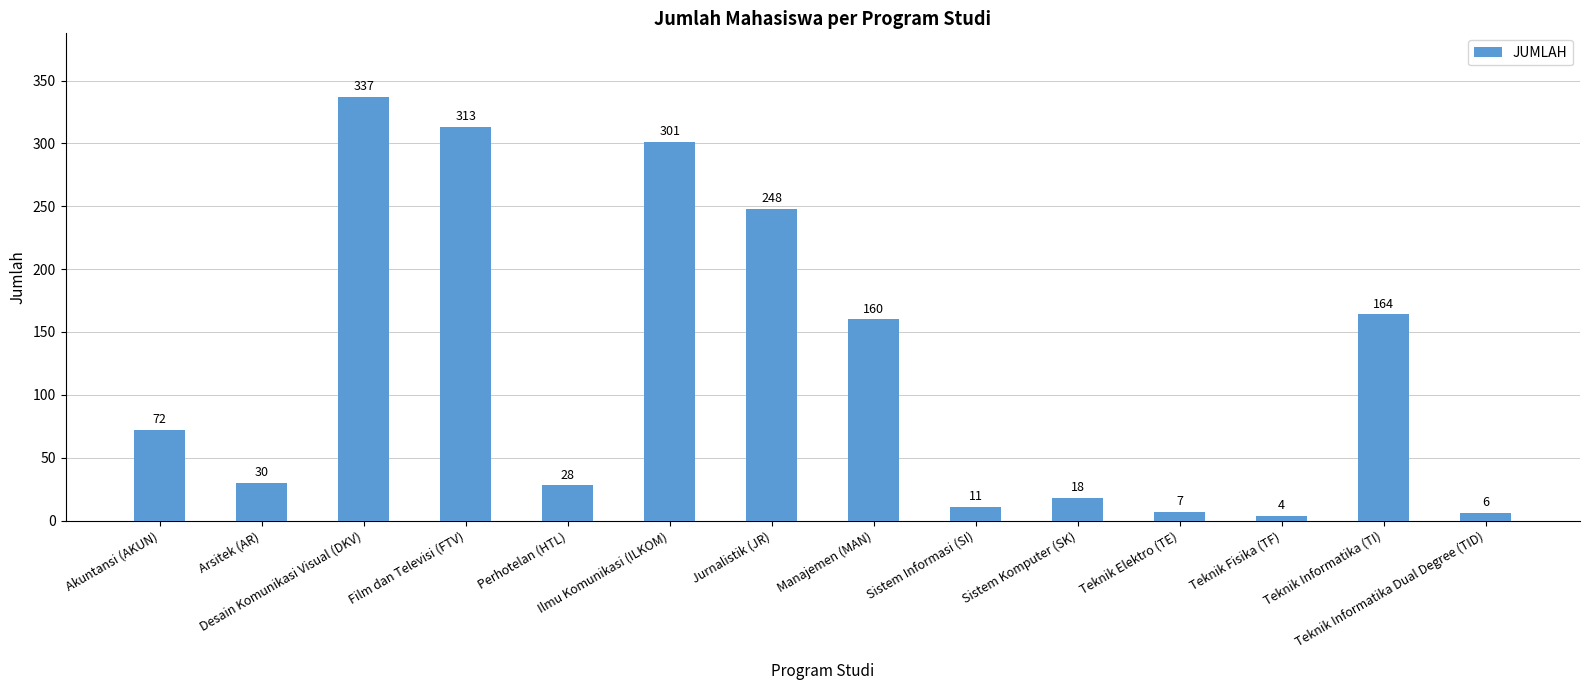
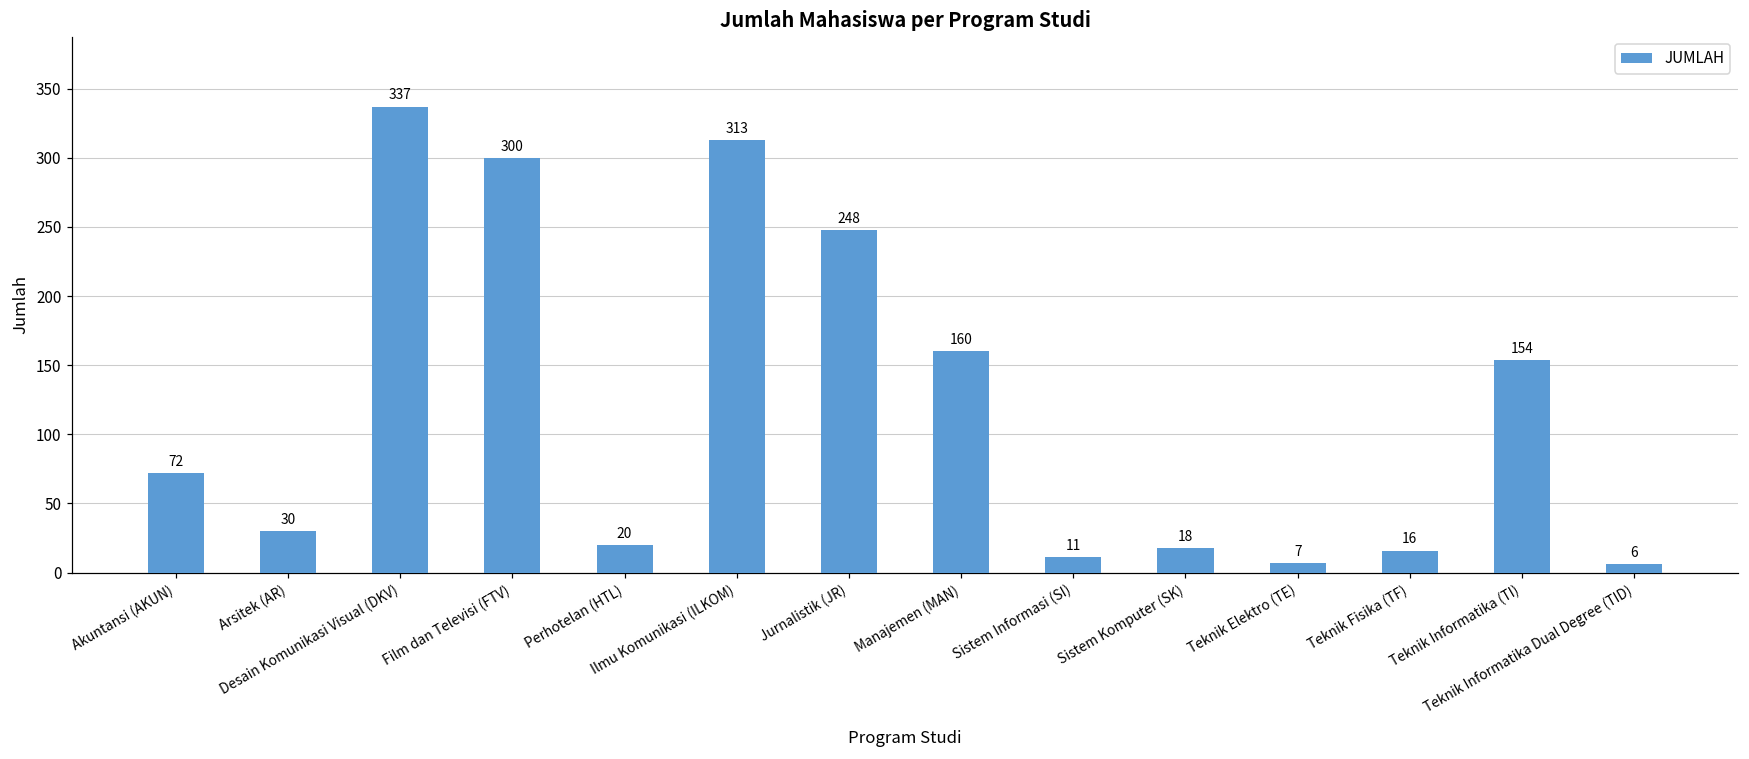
Film dan Televisi (FTV): 313 -> 300
Perhotelan (HTL): 28 -> 20
Ilmu Komunikasi (ILKOM): 301 -> 313
Teknik Fisika (TF): 4 -> 16
Teknik Informatika (TI): 164 -> 154
